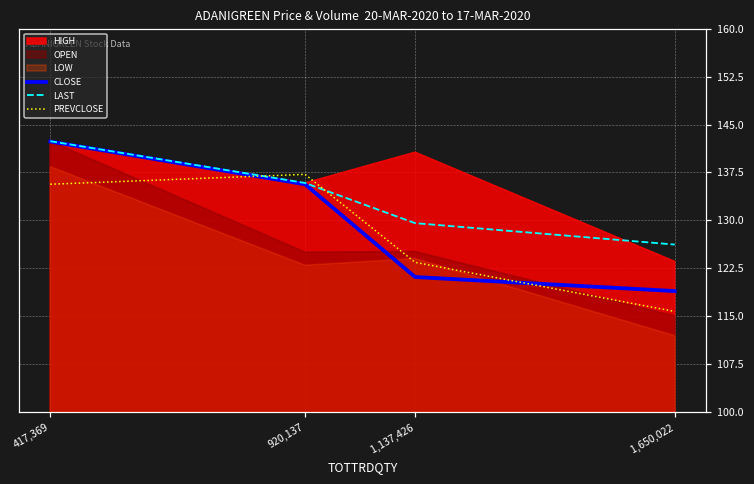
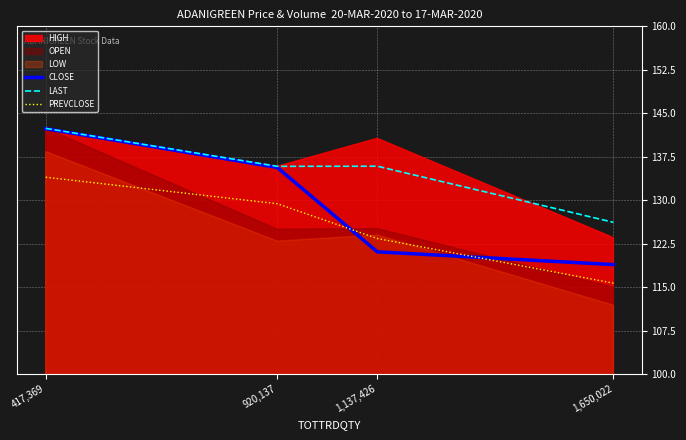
PREVCLOSE, 417,369: 136 -> 134
PREVCLOSE, 920,137: 137 -> 129
LAST, 1,137,426: 130 -> 136
